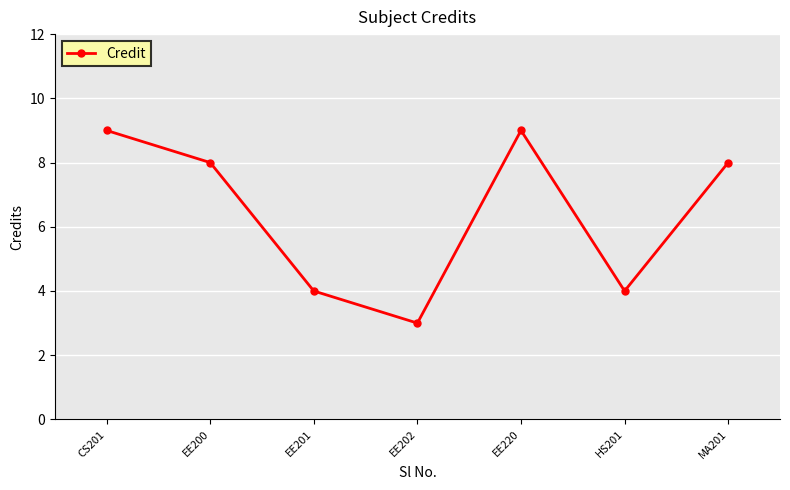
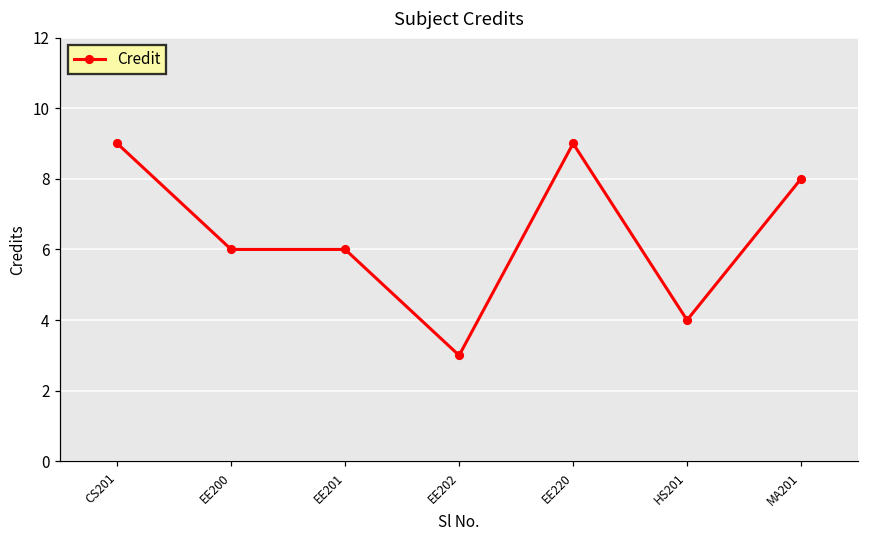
EE200: 8 -> 6
EE201: 4 -> 6
